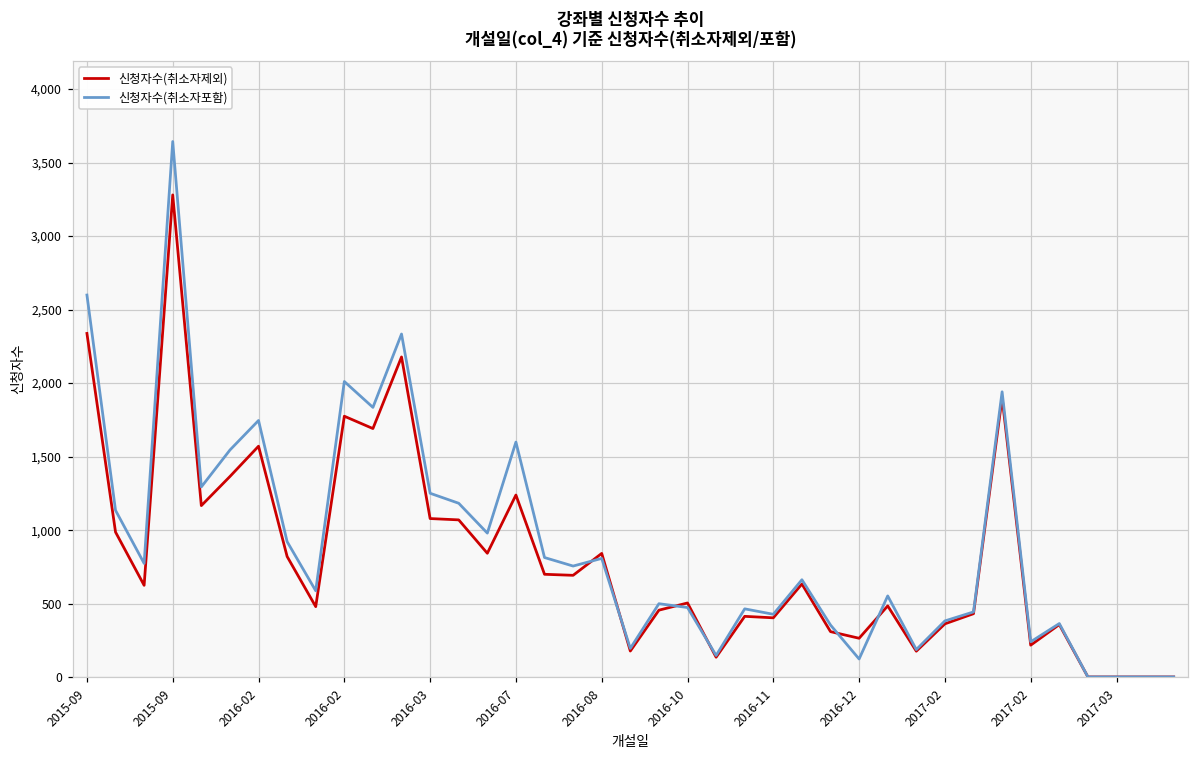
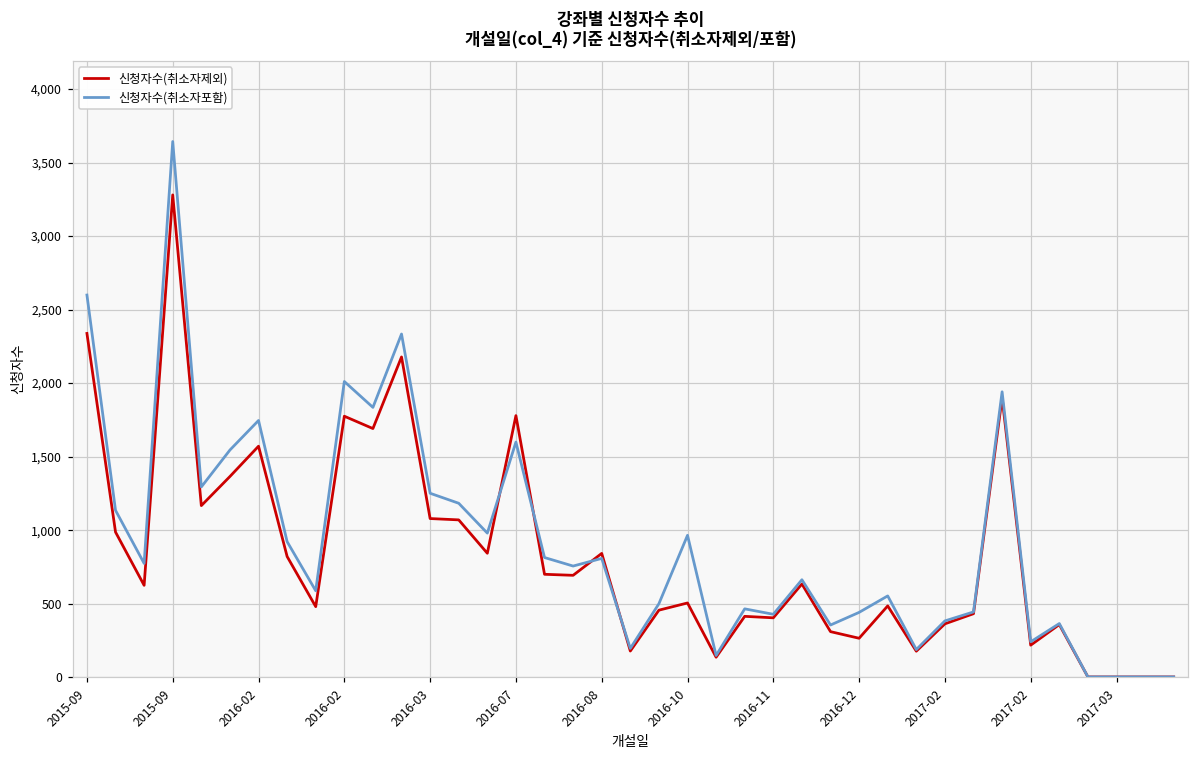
신청자수(취소자제외), 2016-07: 1,240 -> 1,780
신청자수(취소자포함), 2016-10: 470 -> 970
신청자수(취소자포함), 2016-12: 120 -> 440
